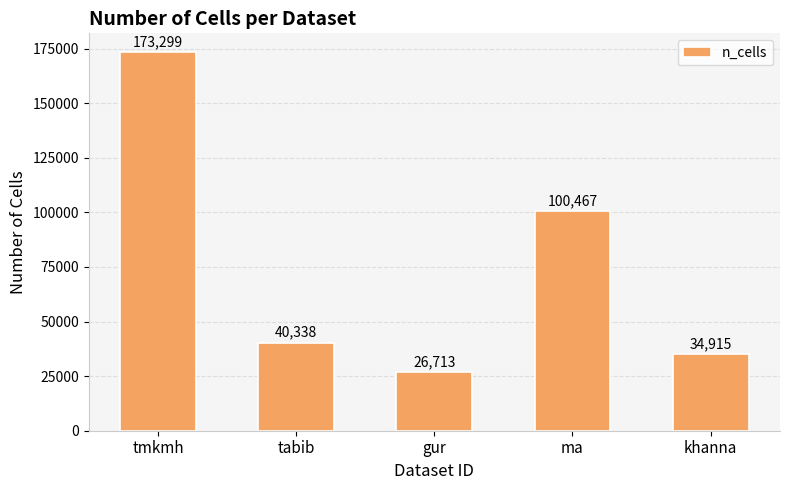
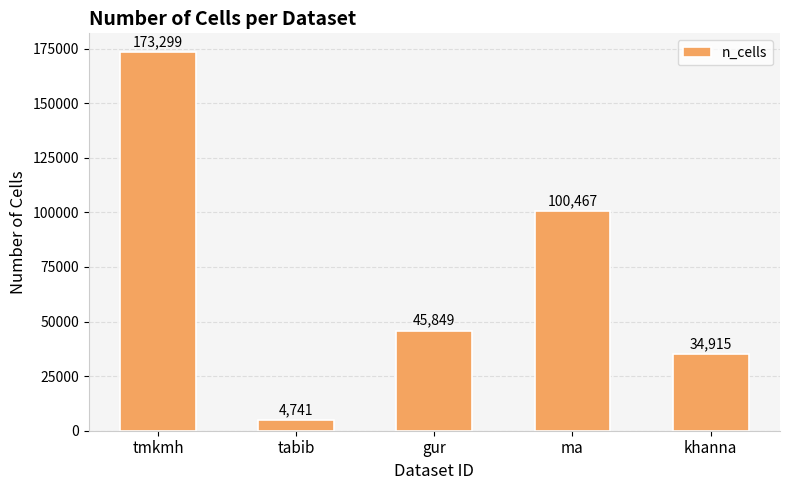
tabib: 40,338 -> 4,741
gur: 26,713 -> 45,849
